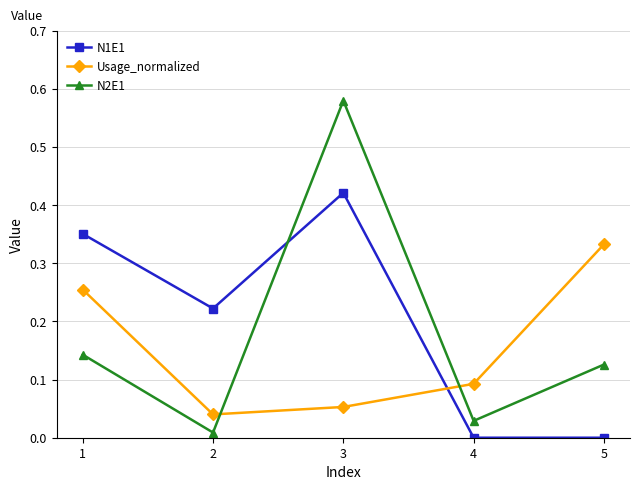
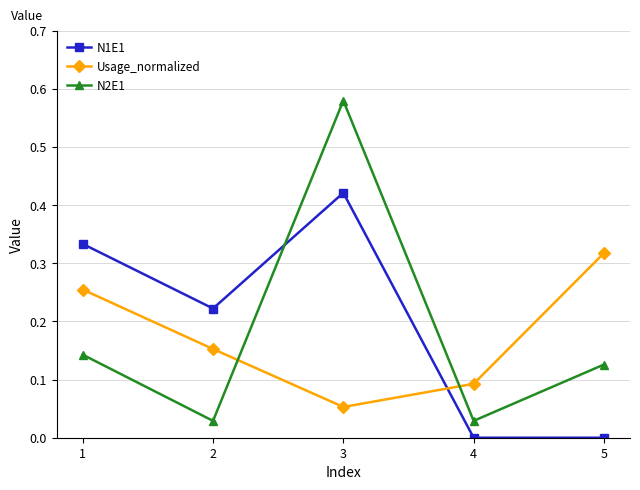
N1E1, 1: 0.35 -> 0.33
Usage_normalized, 2: 0.04 -> 0.15
N2E1, 2: 0.01 -> 0.03
Usage_normalized, 5: 0.33 -> 0.32
